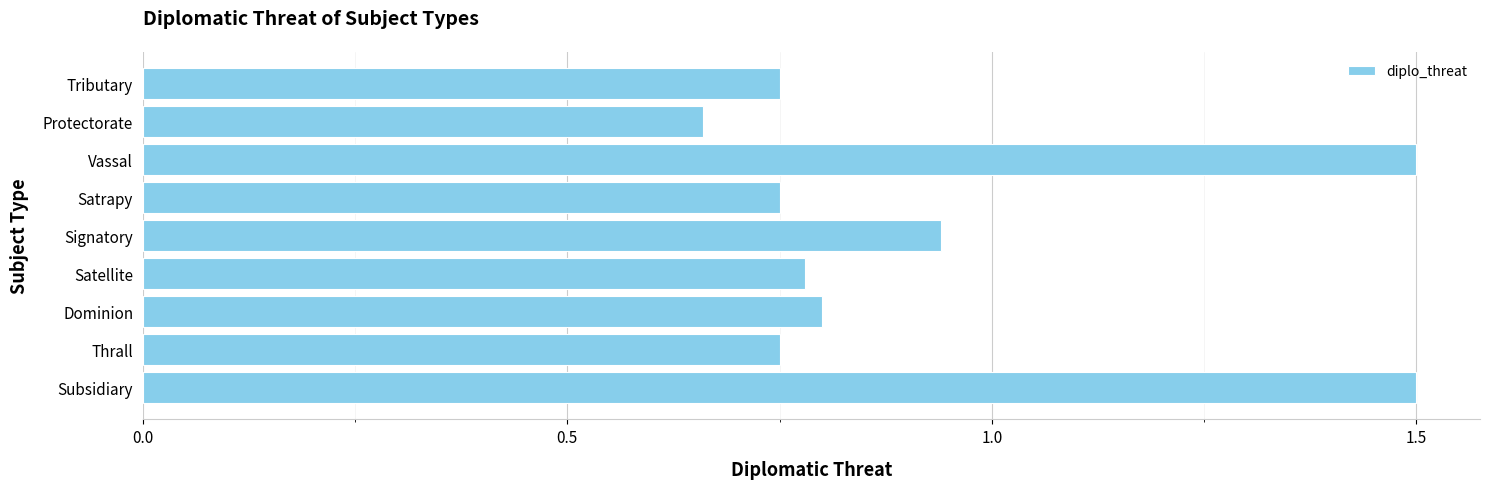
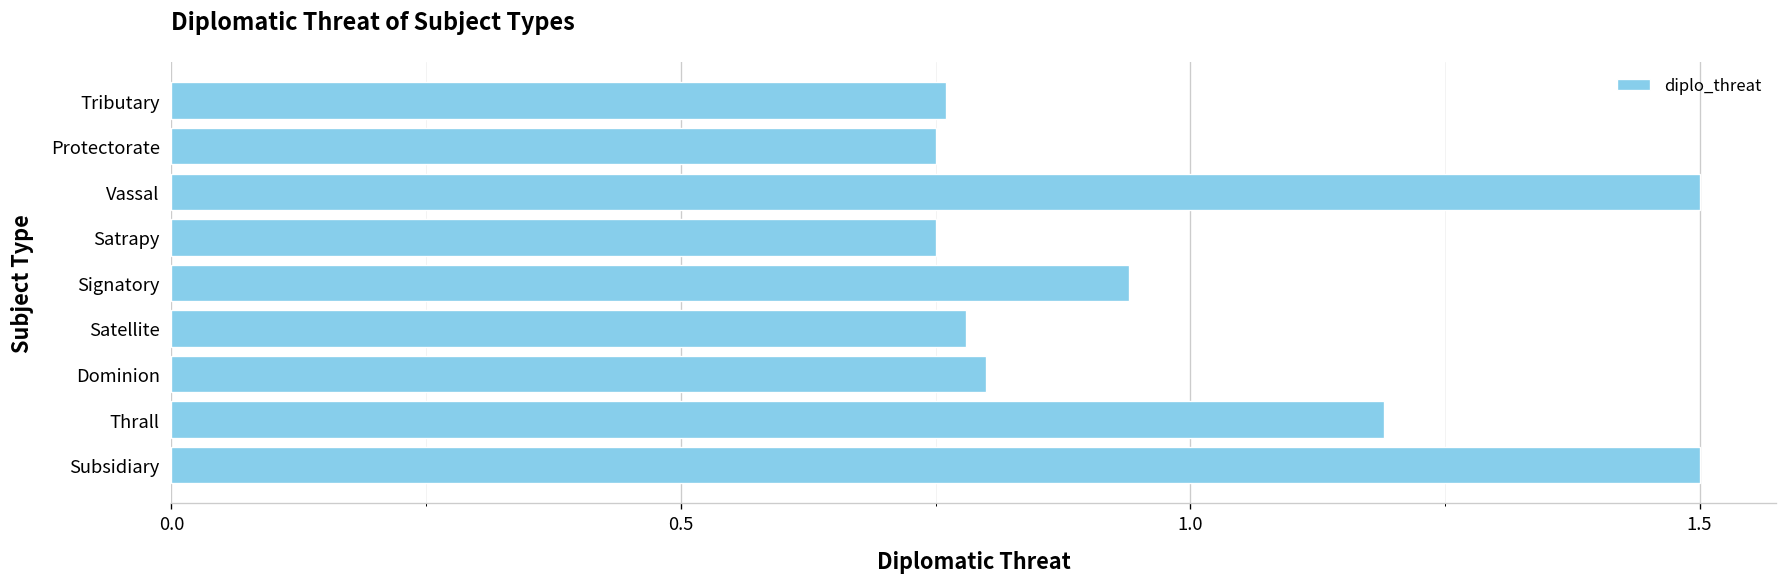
Tributary: 0.75 -> 0.76
Protectorate: 0.66 -> 0.75
Thrall: 0.75 -> 1.19
